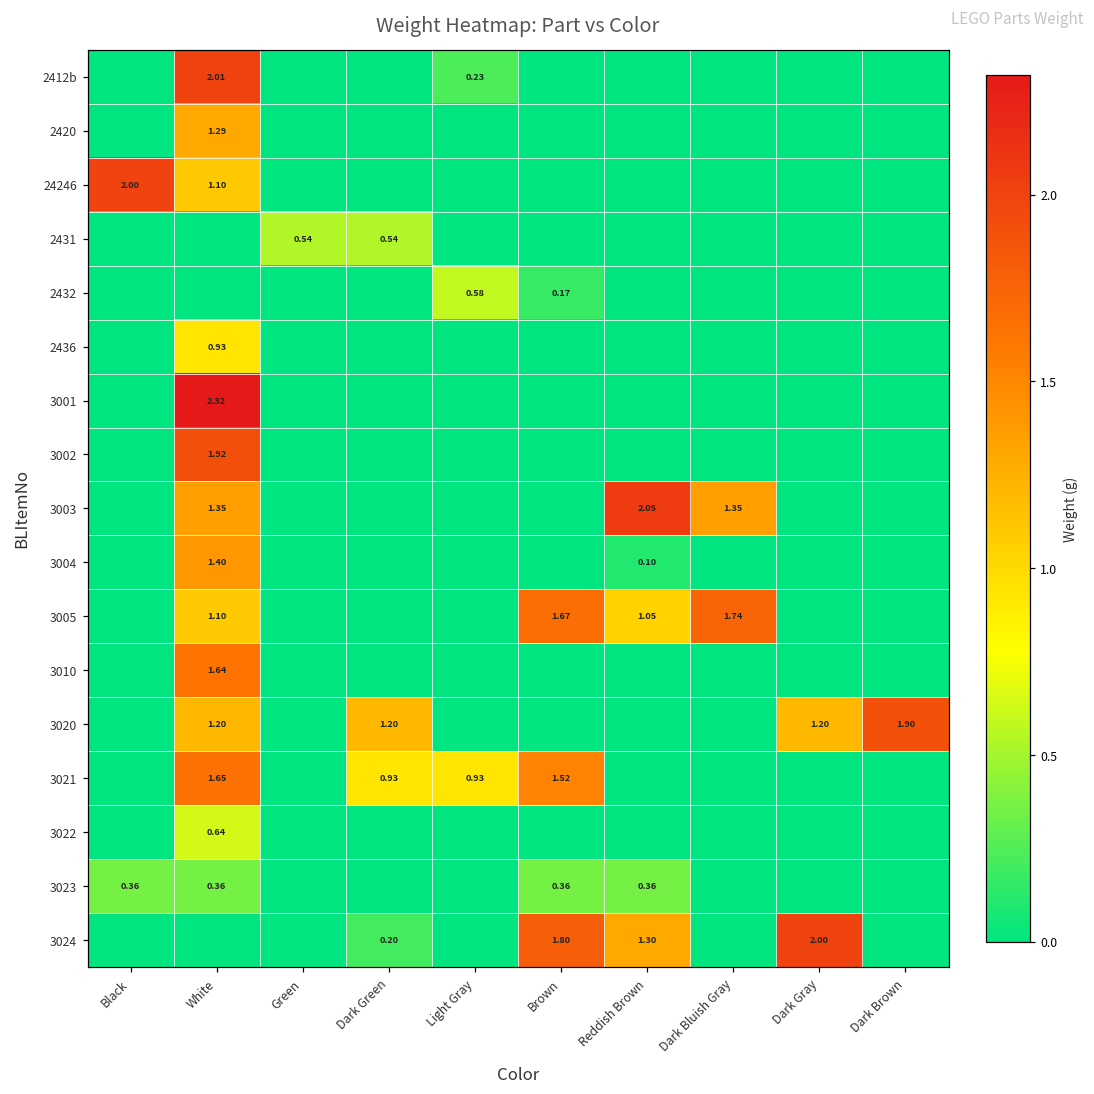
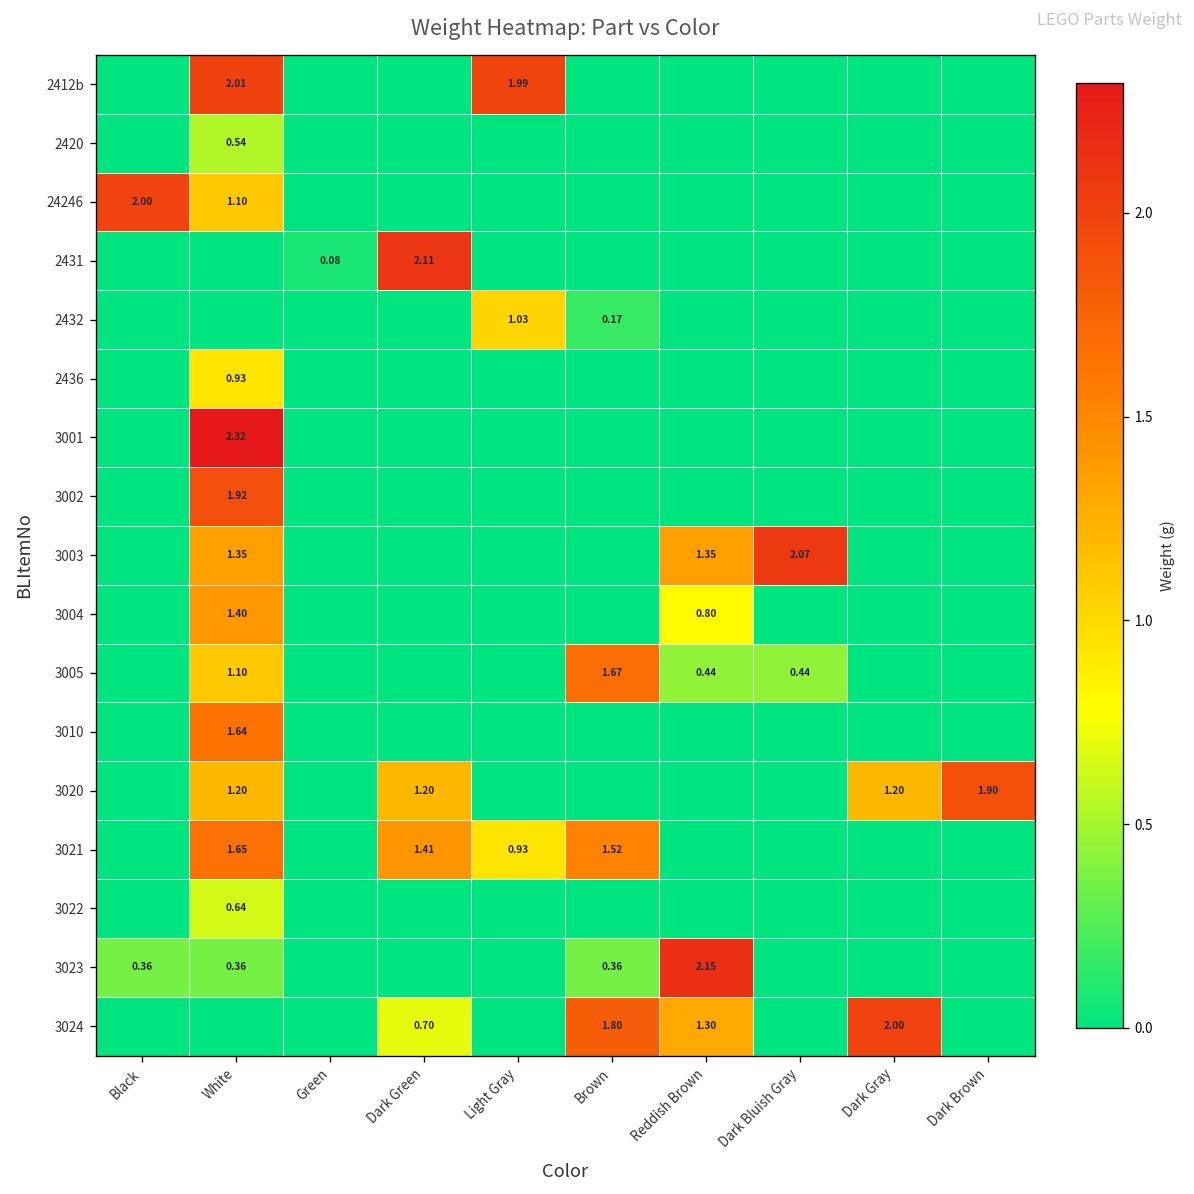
2412b, Light Gray: 0.23 -> 1.99
2420, White: 1.29 -> 0.54
2431, Green: 0.54 -> 0.08
2431, Dark Green: 0.54 -> 2.11
2432, Light Gray: 0.58 -> 1.03
3003, Reddish Brown: 2.05 -> 1.35
3003, Dark Bluish Gray: 1.35 -> 2.07
3004, Reddish Brown: 0.10 -> 0.80
3005, Reddish Brown: 1.05 -> 0.44
3005, Dark Bluish Gray: 1.74 -> 0.44
3021, Dark Green: 0.93 -> 1.41
3023, Reddish Brown: 0.36 -> 2.15
3024, Dark Green: 0.20 -> 0.70
